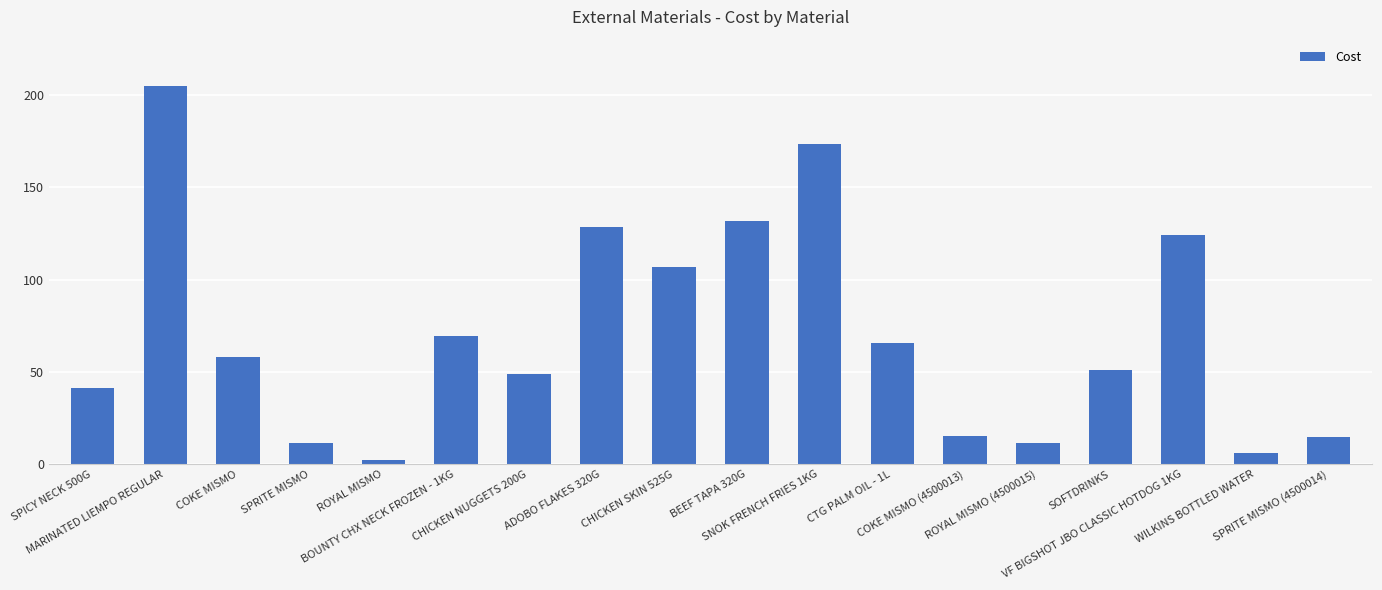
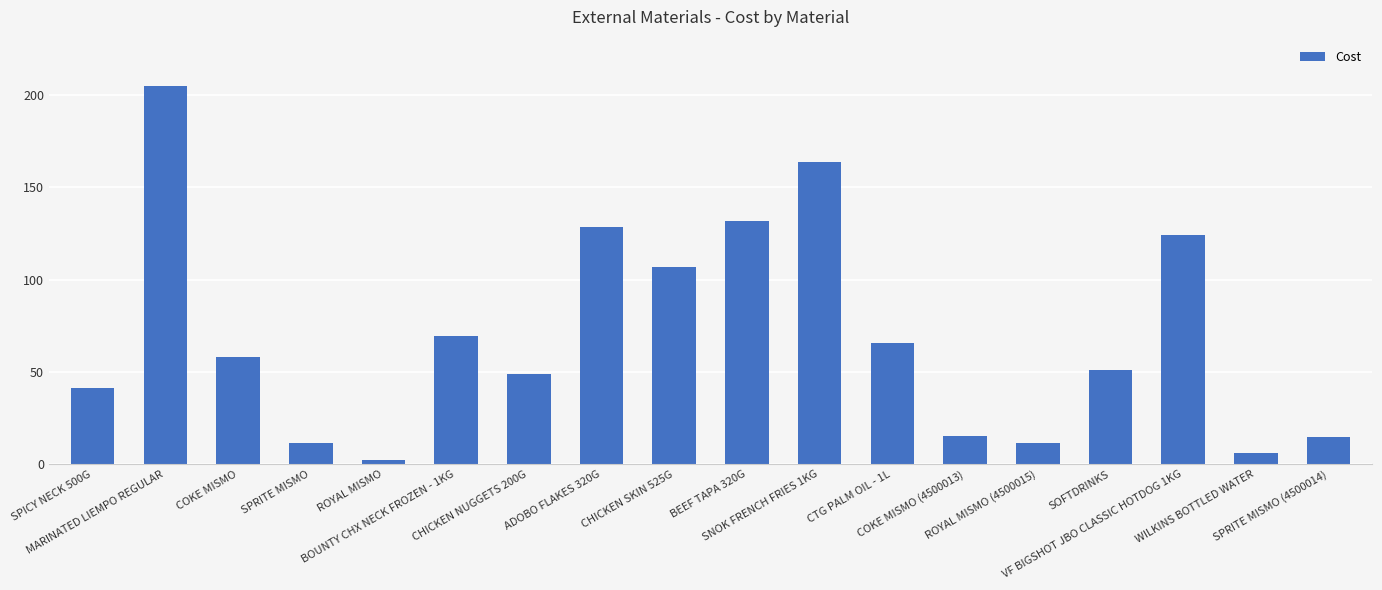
SNOK FRENCH FRIES 1KG: 173 -> 164
